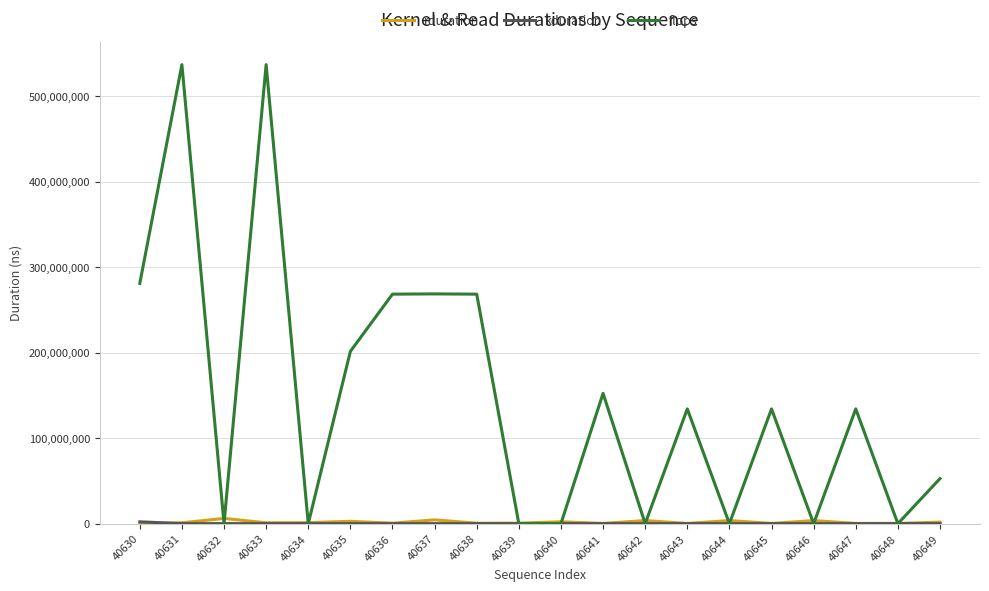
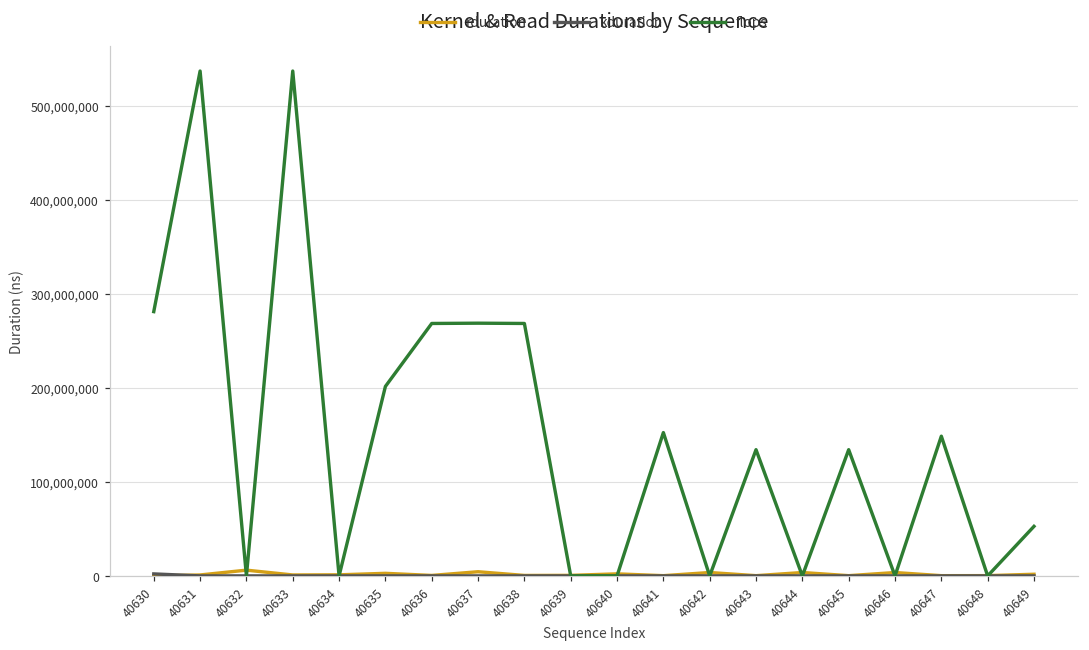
flops, 40647: 130,000,000 -> 150,000,000
